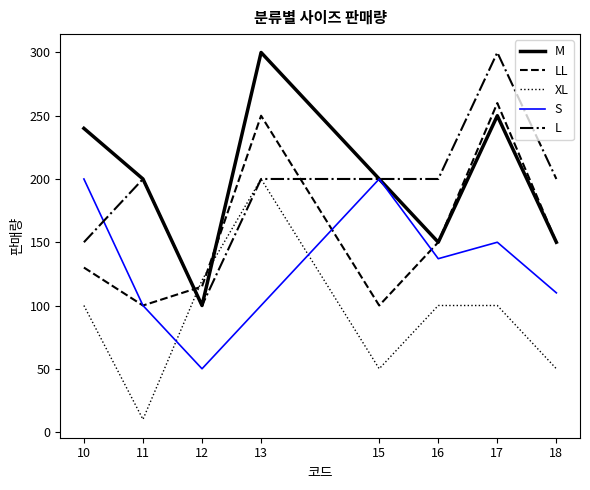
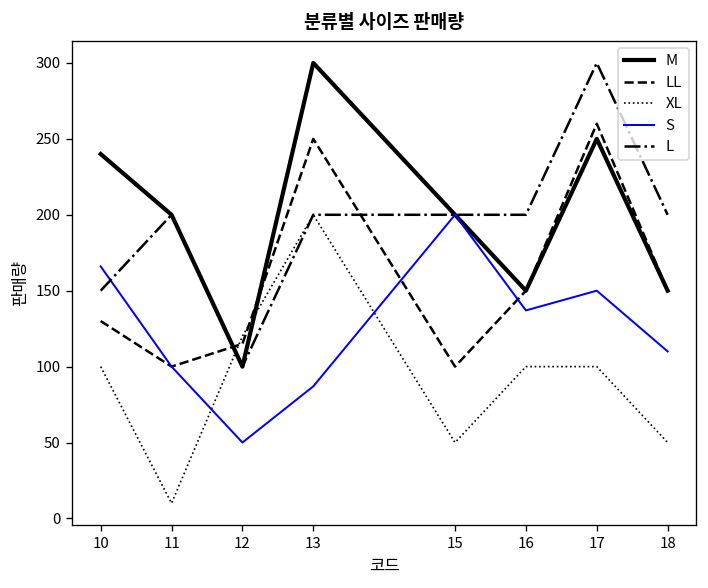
S, 10: 200 -> 166
S, 13: 100 -> 87
